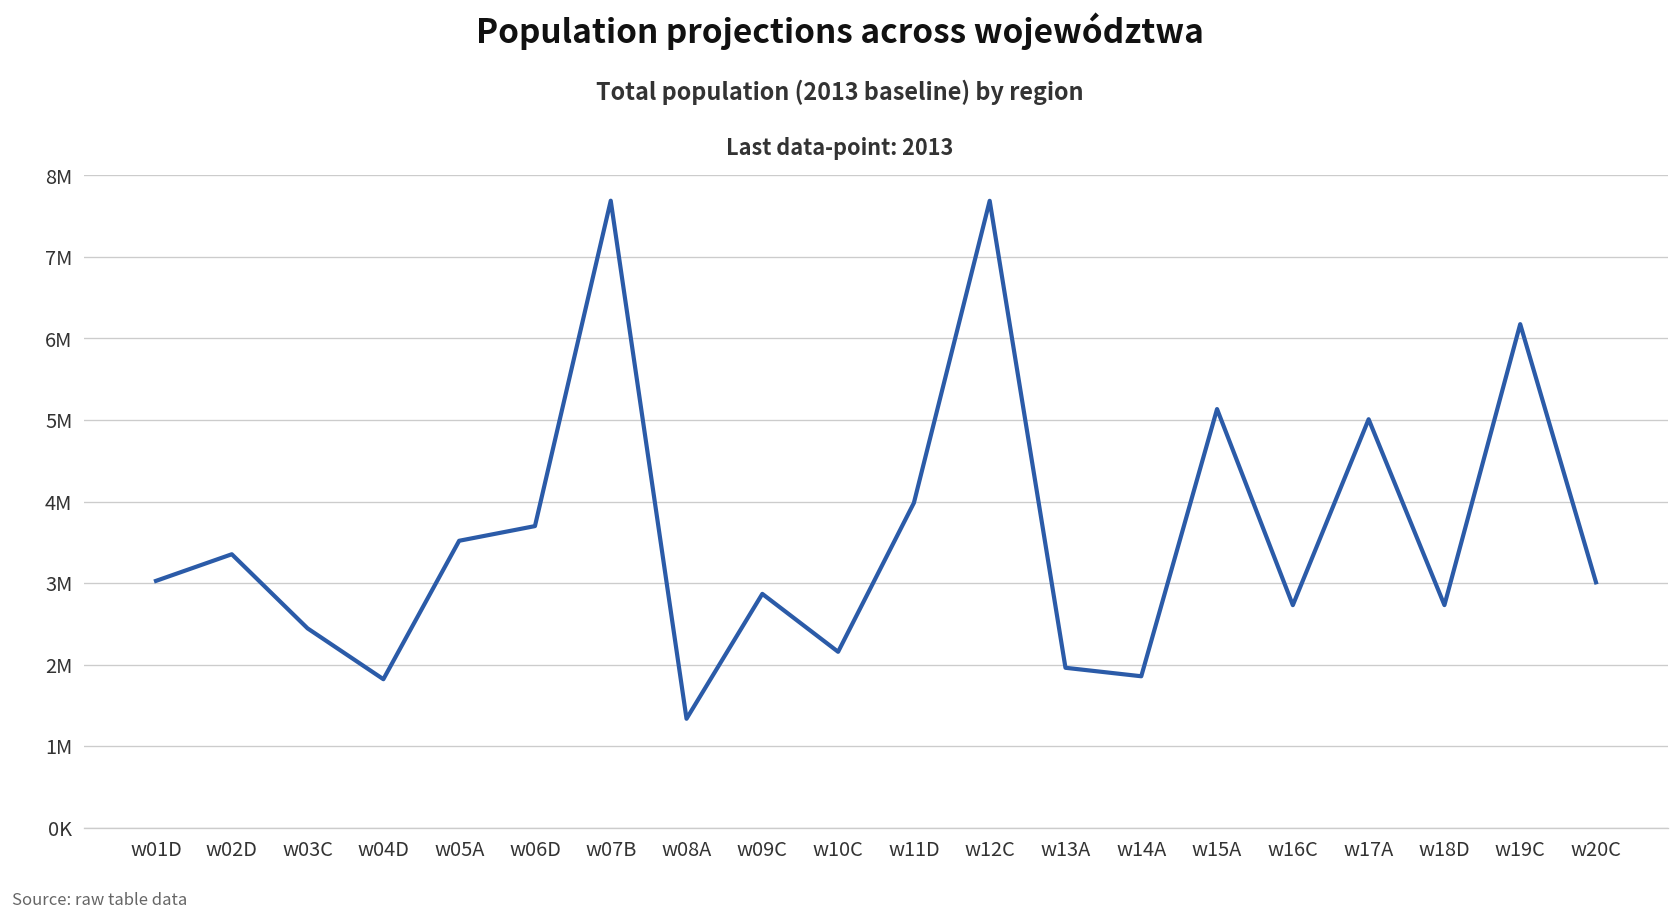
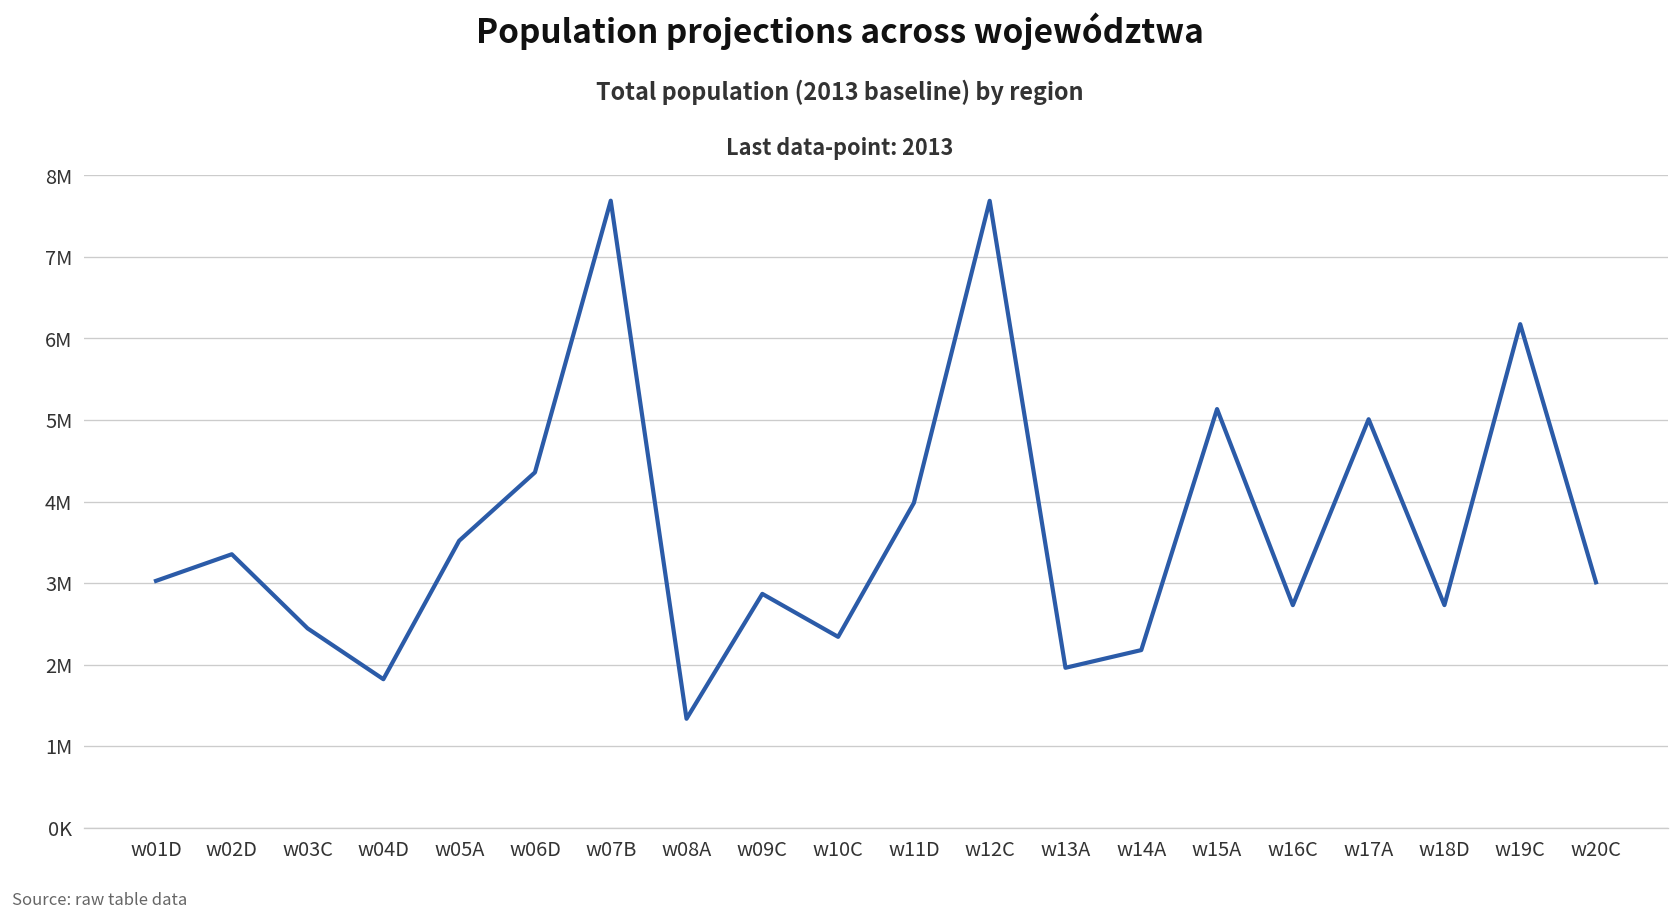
w06D: 3700000 -> 4400000
w10C: 2200000 -> 2300000
w14A: 1900000 -> 2200000
